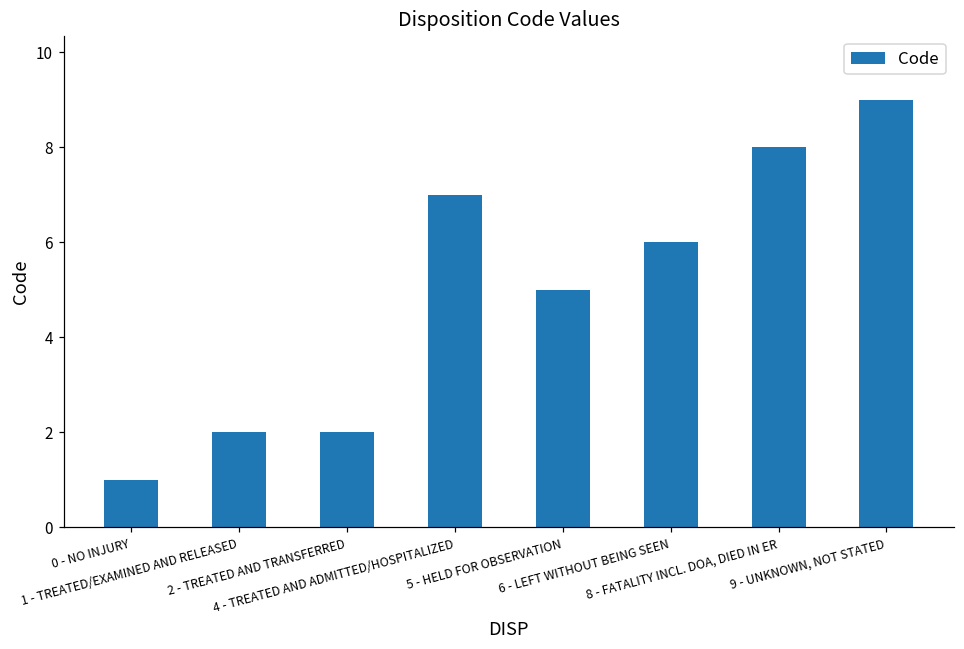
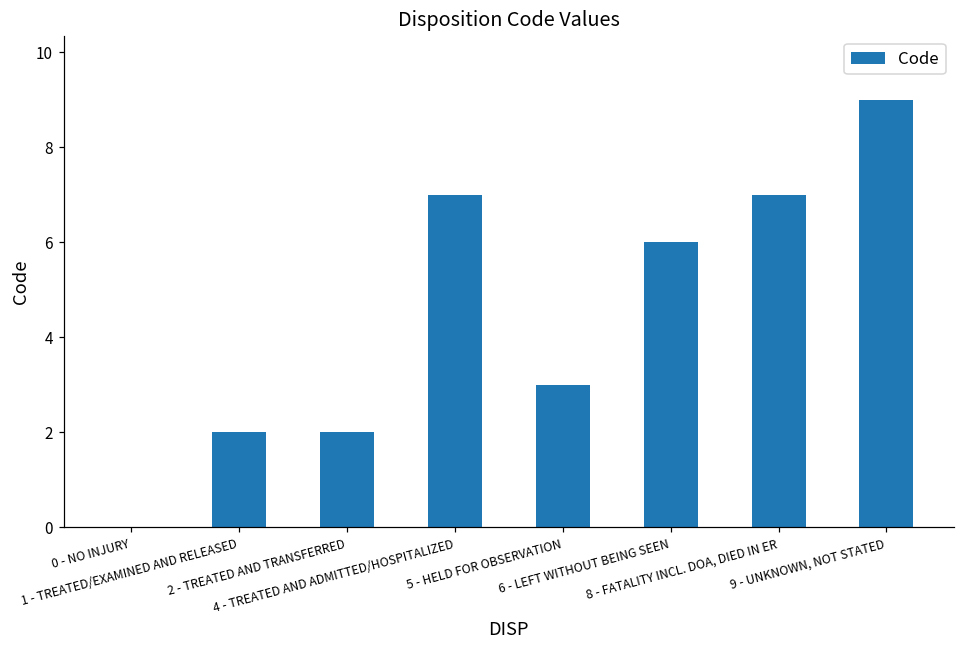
0 - NO INJURY: 1 -> 0
5 - HELD FOR OBSERVATION: 5 -> 3
8 - FATALITY INCL. DOA, DIED IN ER: 8 -> 7
